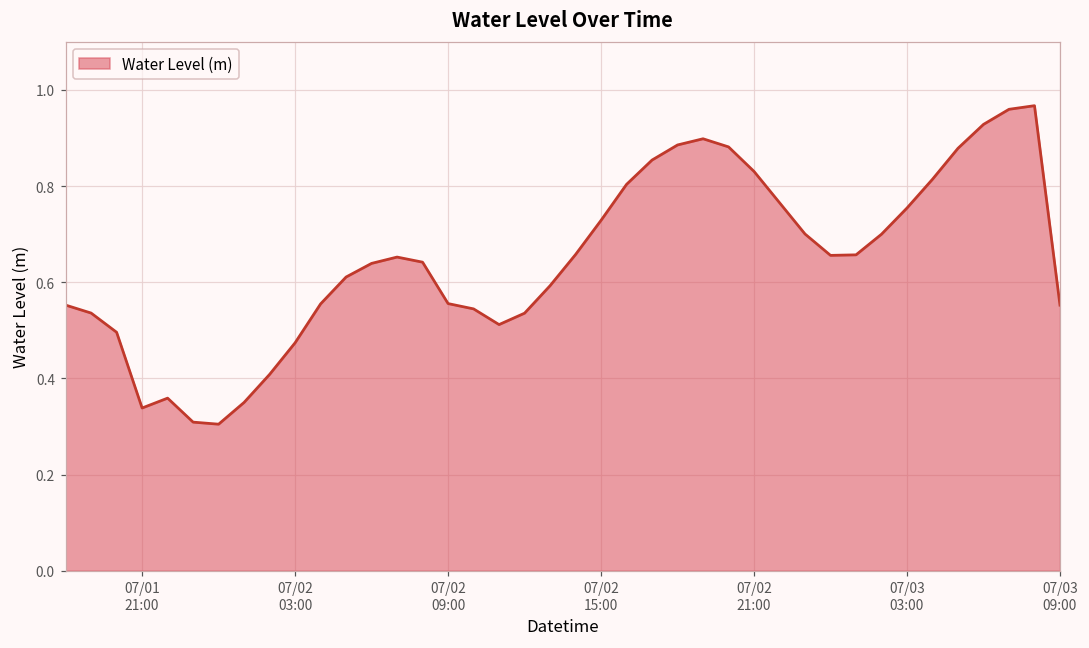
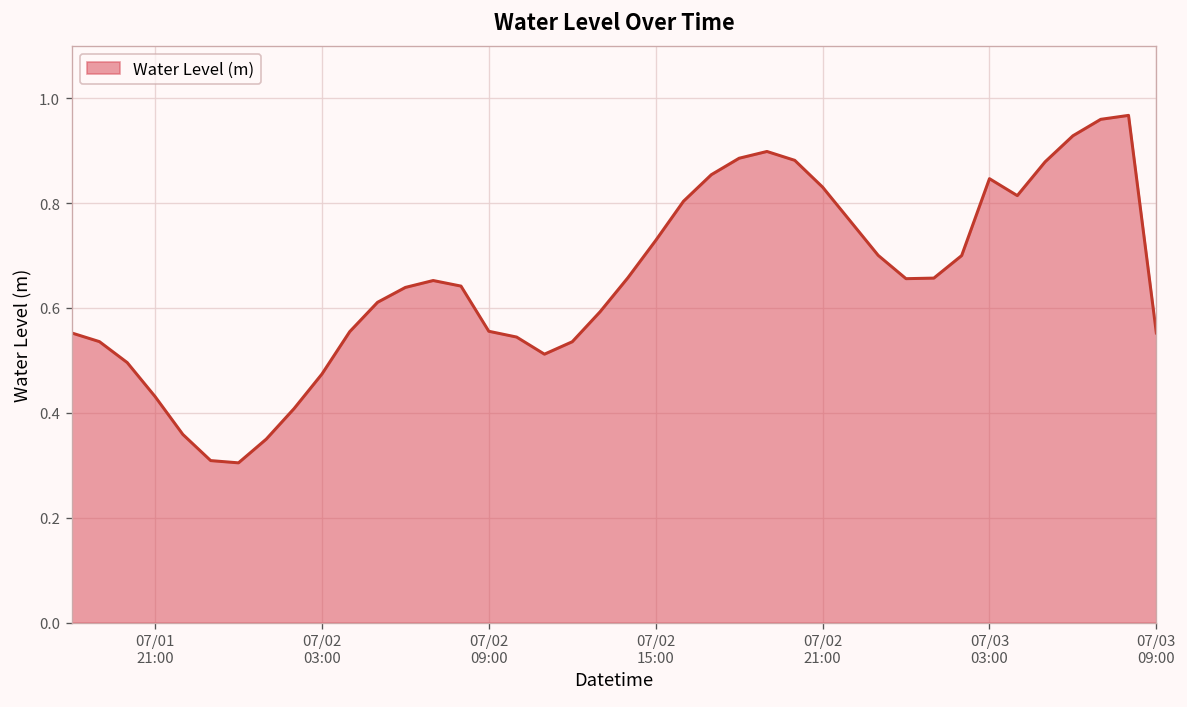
07/01 21:00: 0.34 -> 0.43
07/03 03:00: 0.75 -> 0.85
